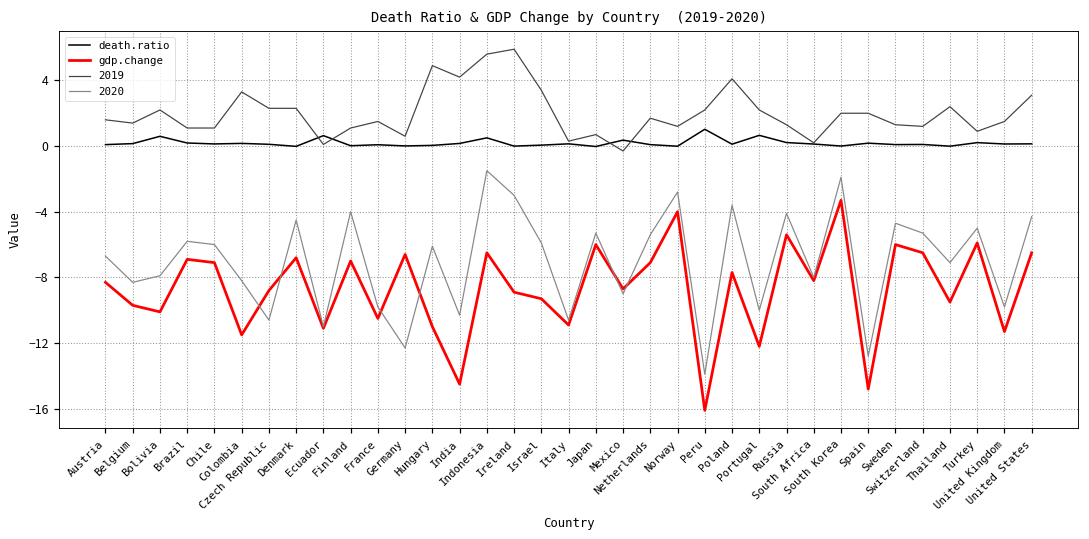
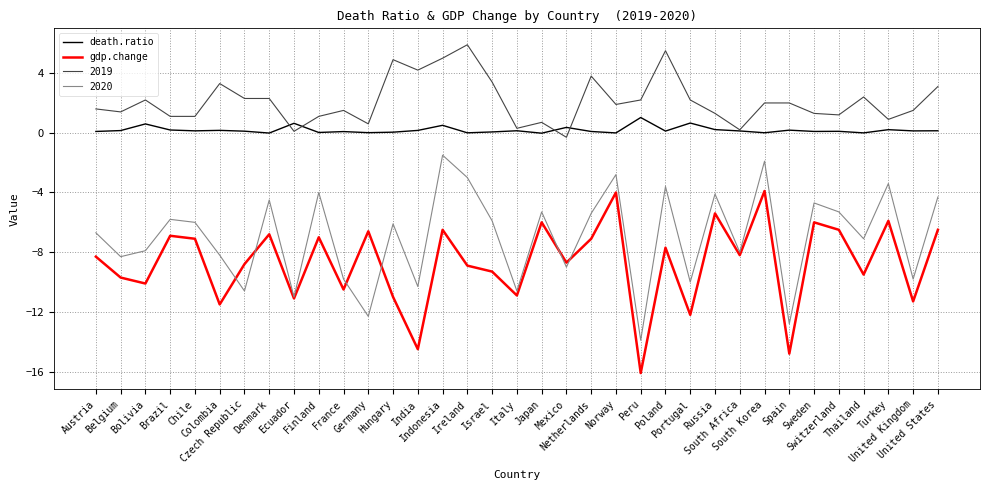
2019, Indonesia: 5.6 -> 5.0
2019, Netherlands: 1.7 -> 3.8
2019, Norway: 1.2 -> 1.9
2019, Poland: 4.1 -> 5.5
gdp.change, South Korea: -3.3 -> -3.9
2020, Turkey: -5.0 -> -3.4
